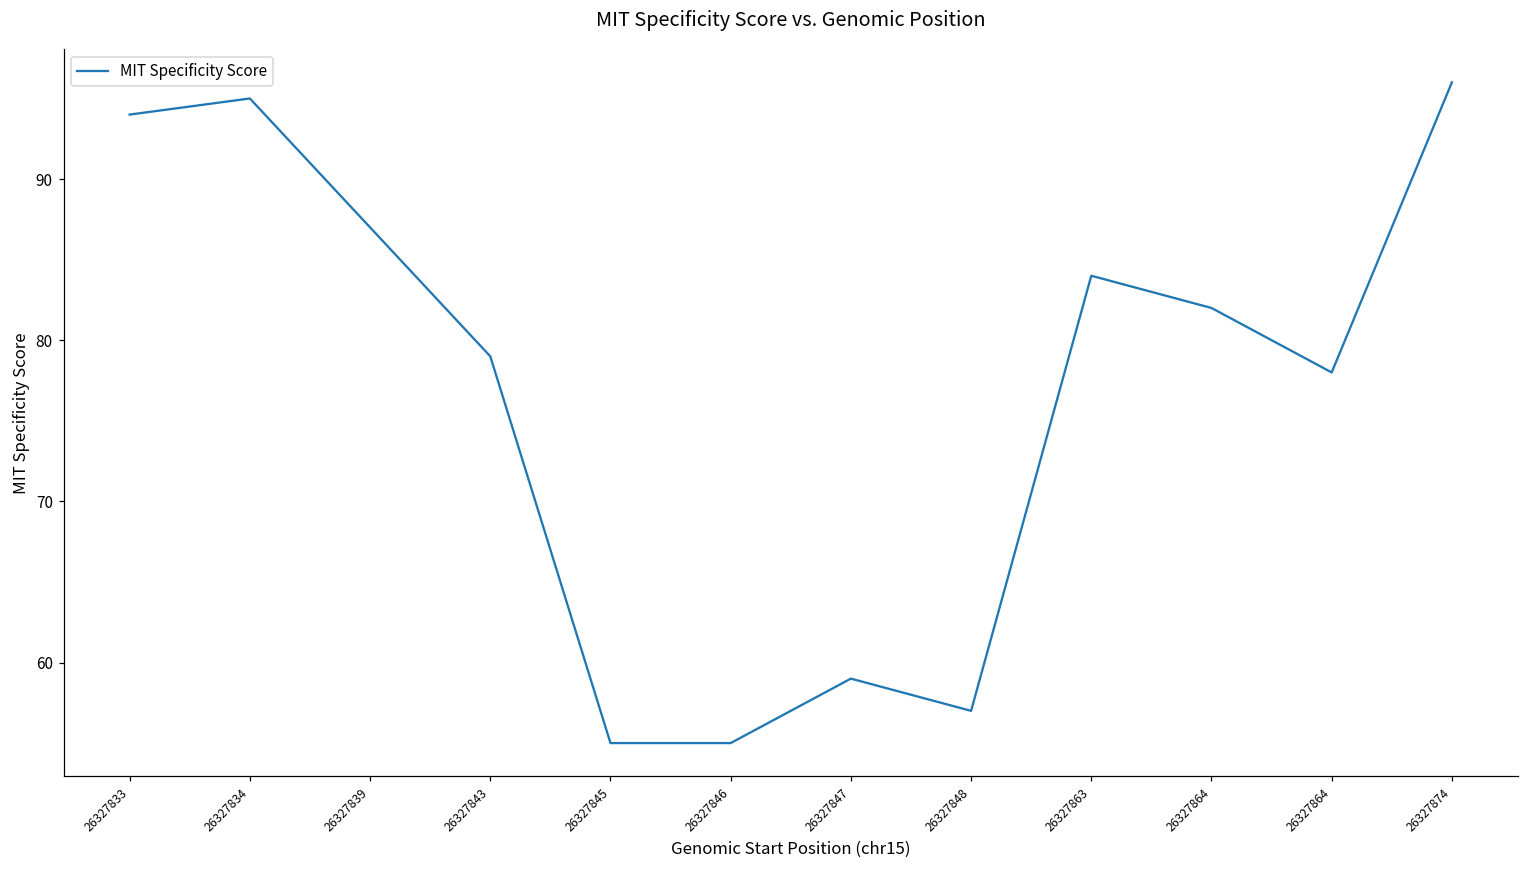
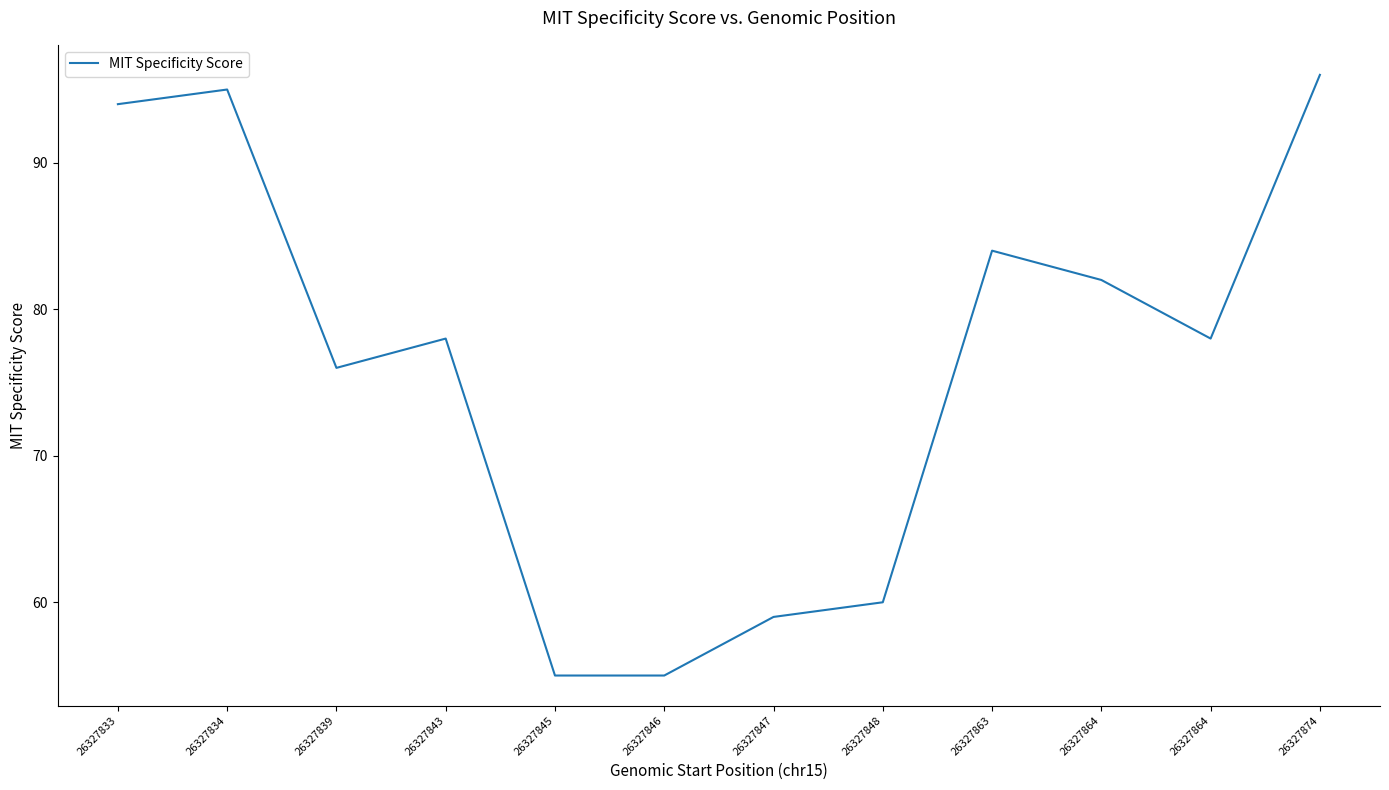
26327839: 87 -> 76
26327843: 79 -> 78
26327848: 57 -> 60
